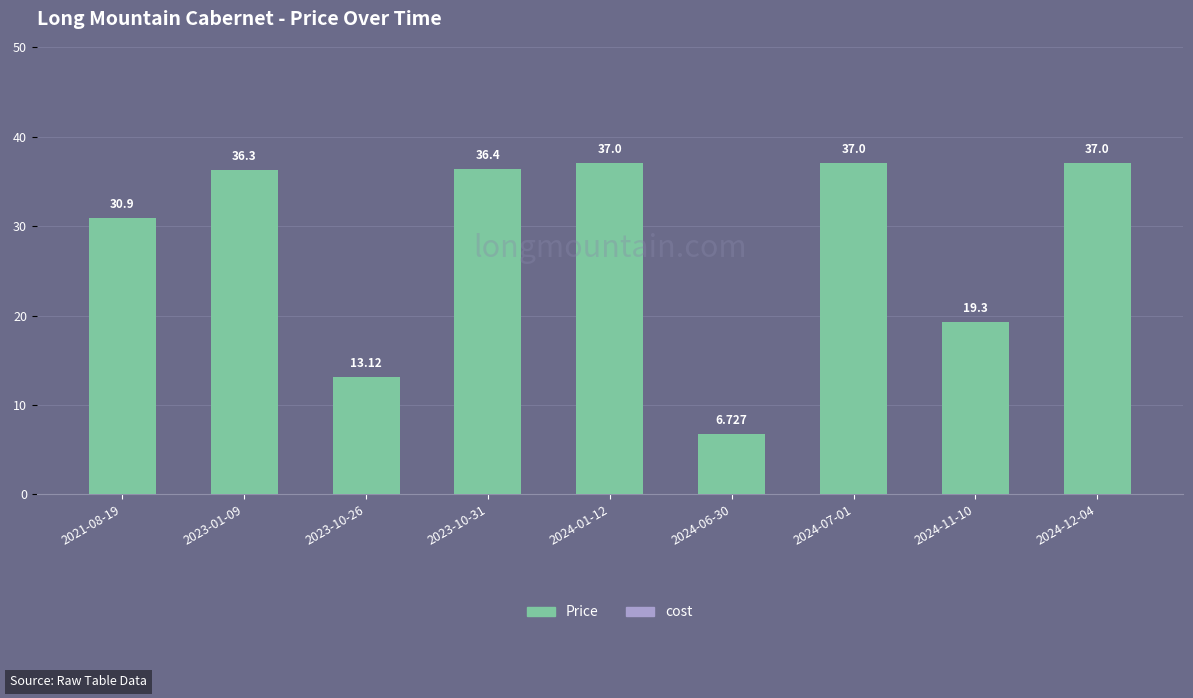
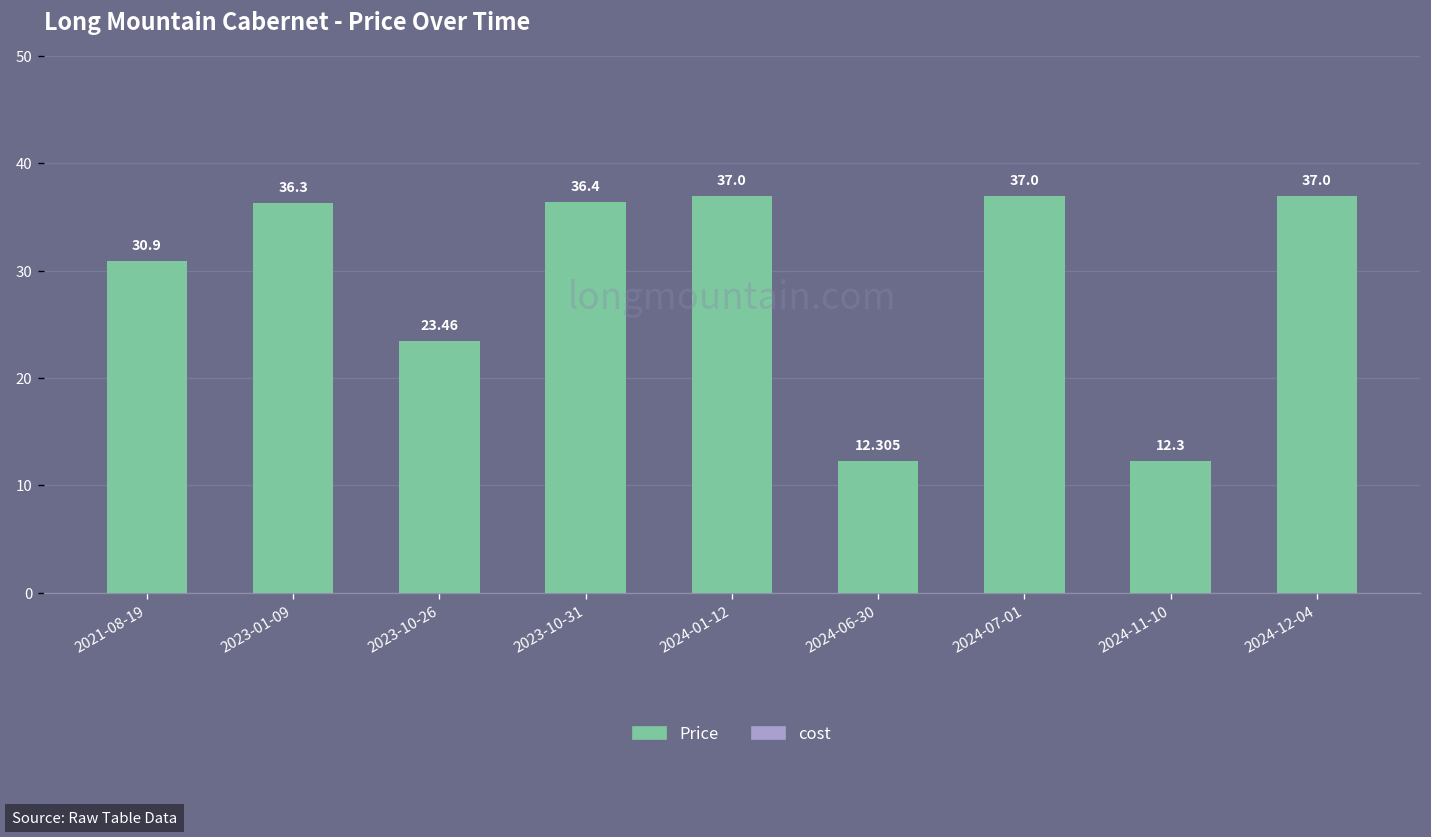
Price, 2023-10-26: 13.12 -> 23.46
Price, 2024-06-30: 6.727 -> 12.305
Price, 2024-11-10: 19.3 -> 12.3
